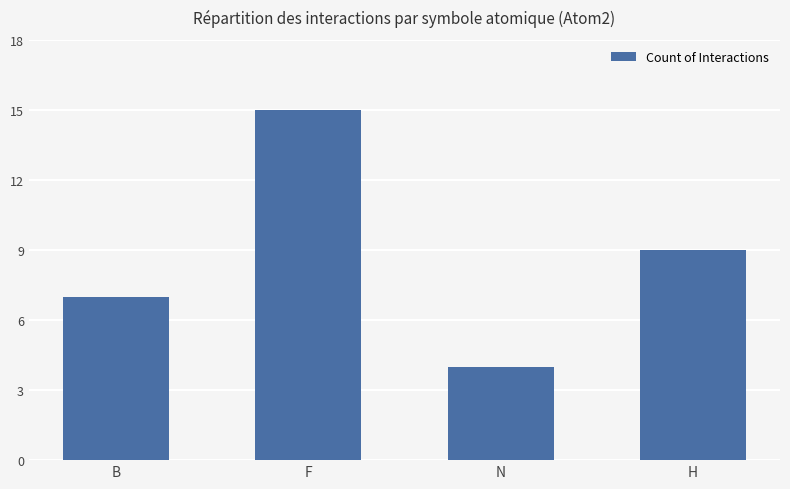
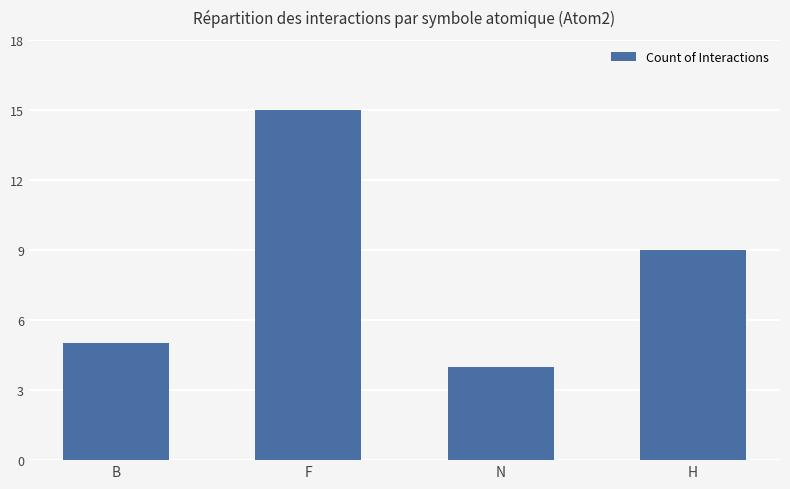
B: 7 -> 5
